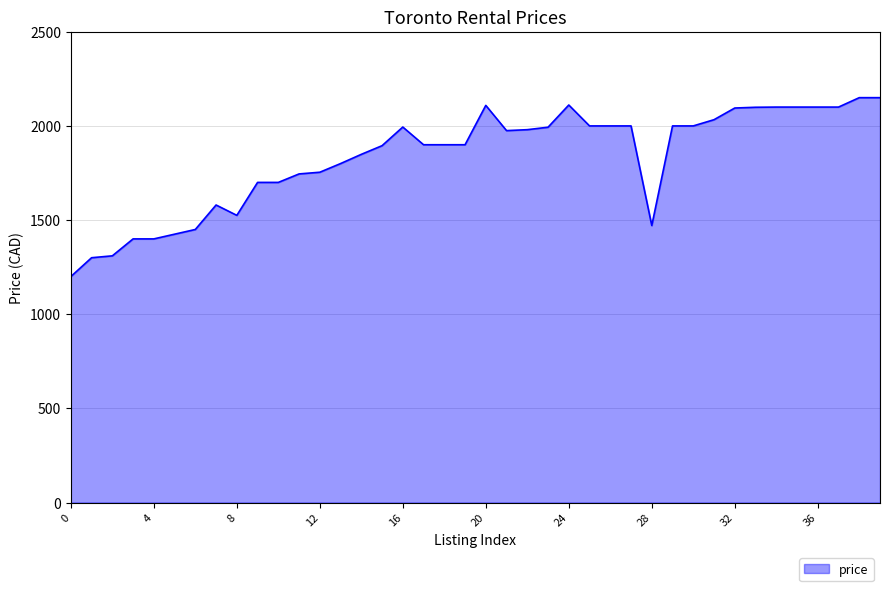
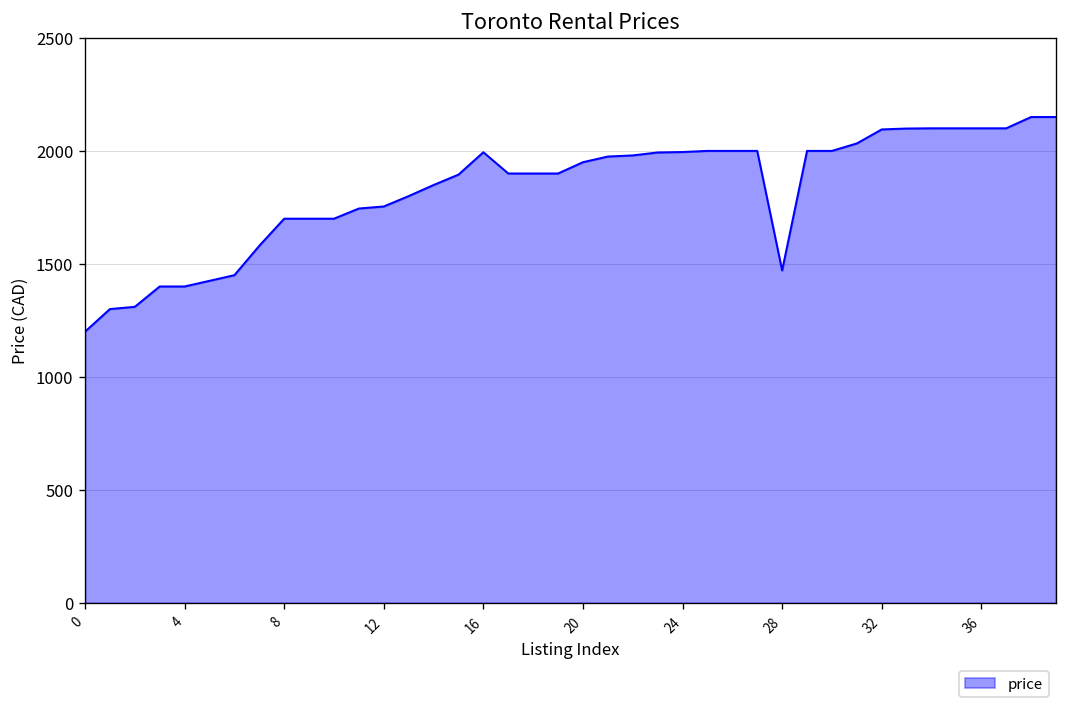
8: 1530 -> 1700
20: 2110 -> 1950
24: 2110 -> 2000
